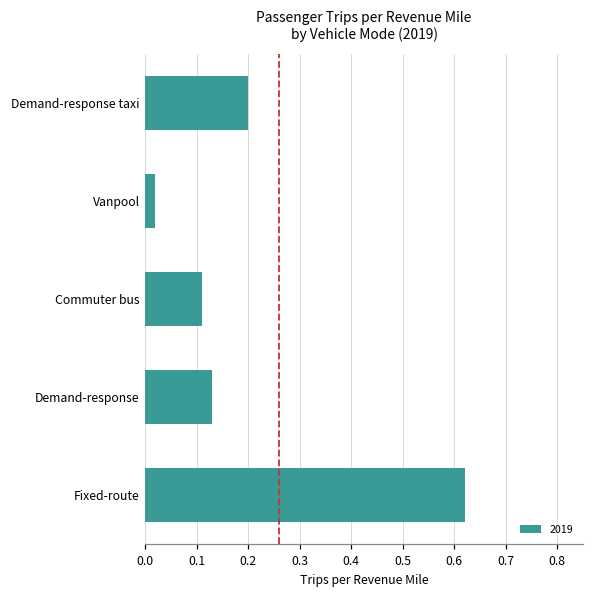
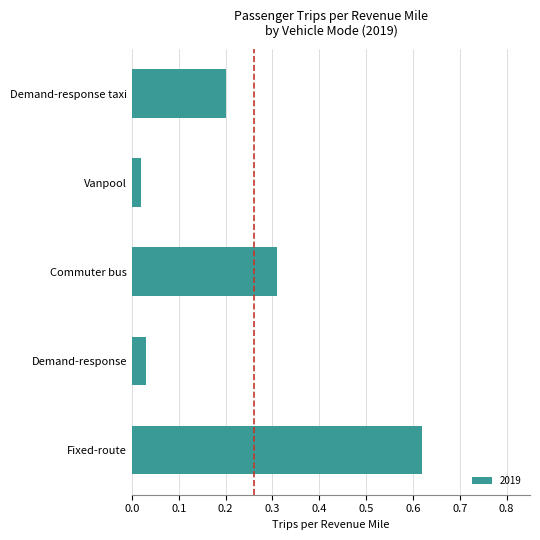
Commuter bus: 0.11 -> 0.31
Demand-response: 0.13 -> 0.03
